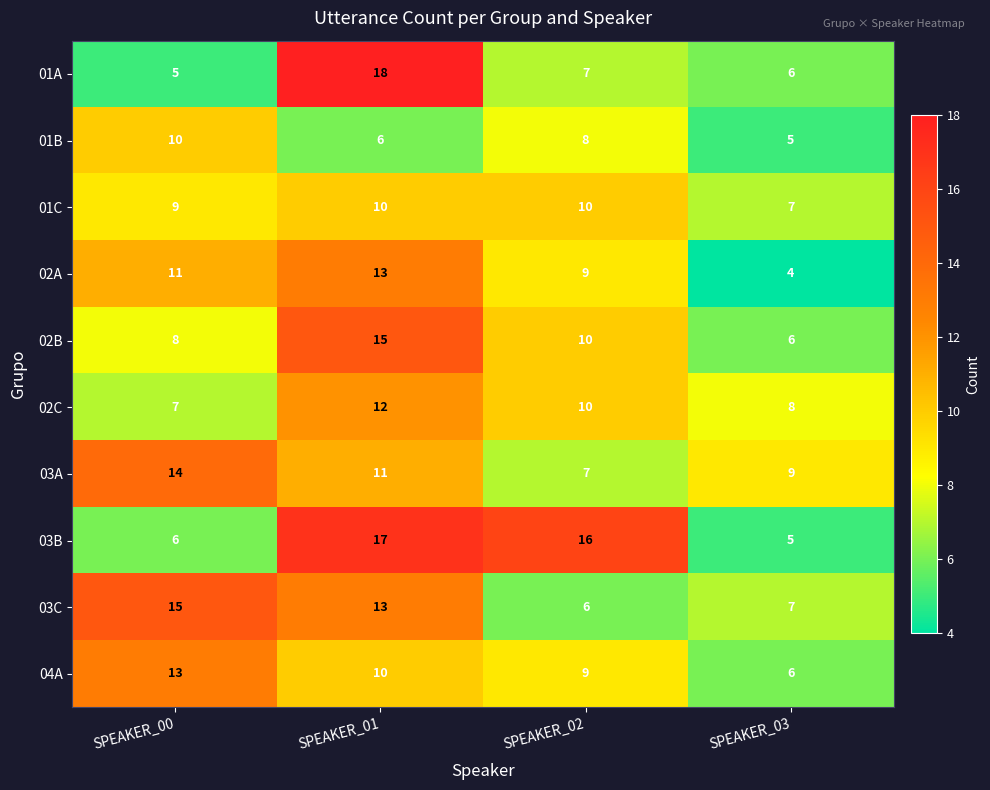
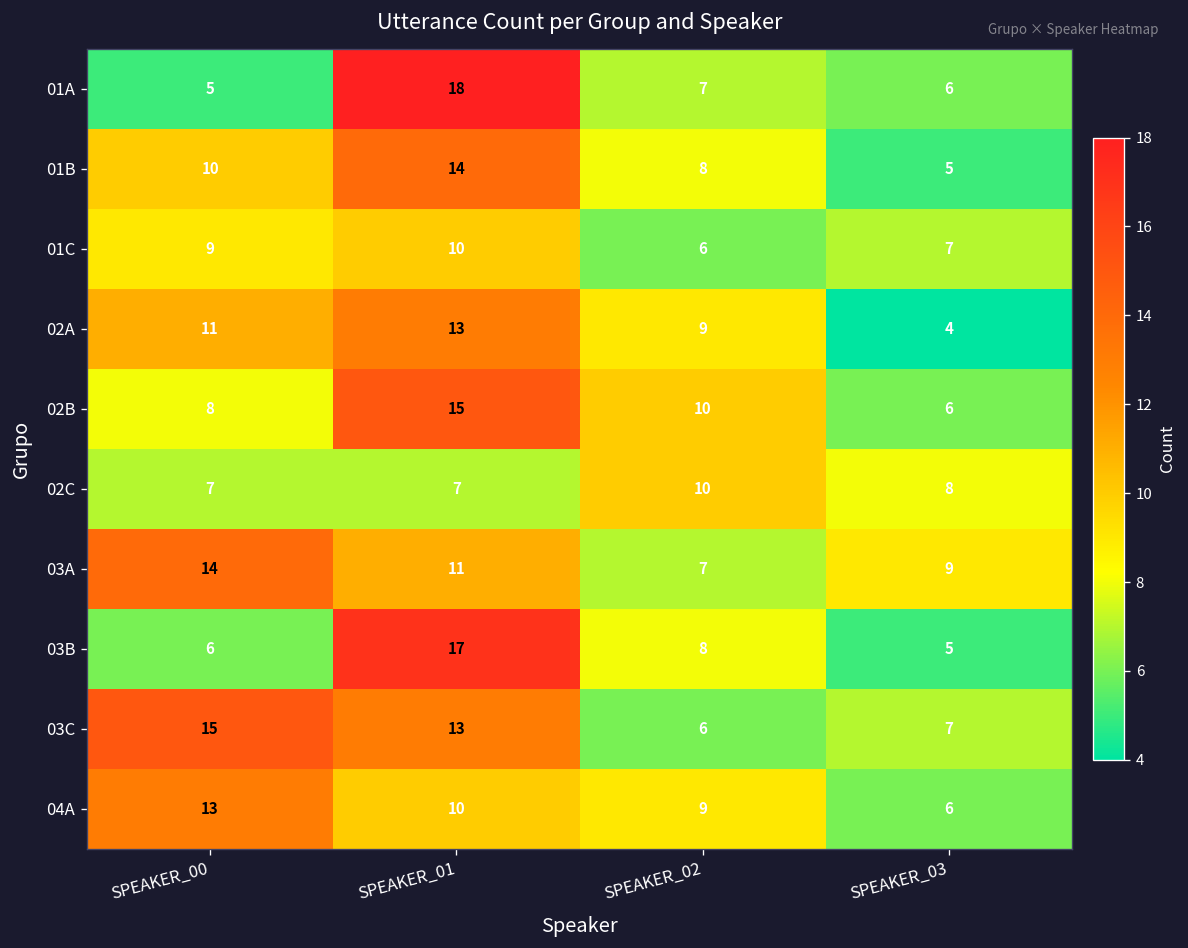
01B, SPEAKER_01: 6 -> 14
01C, SPEAKER_02: 10 -> 6
02C, SPEAKER_01: 12 -> 7
03B, SPEAKER_02: 16 -> 8
